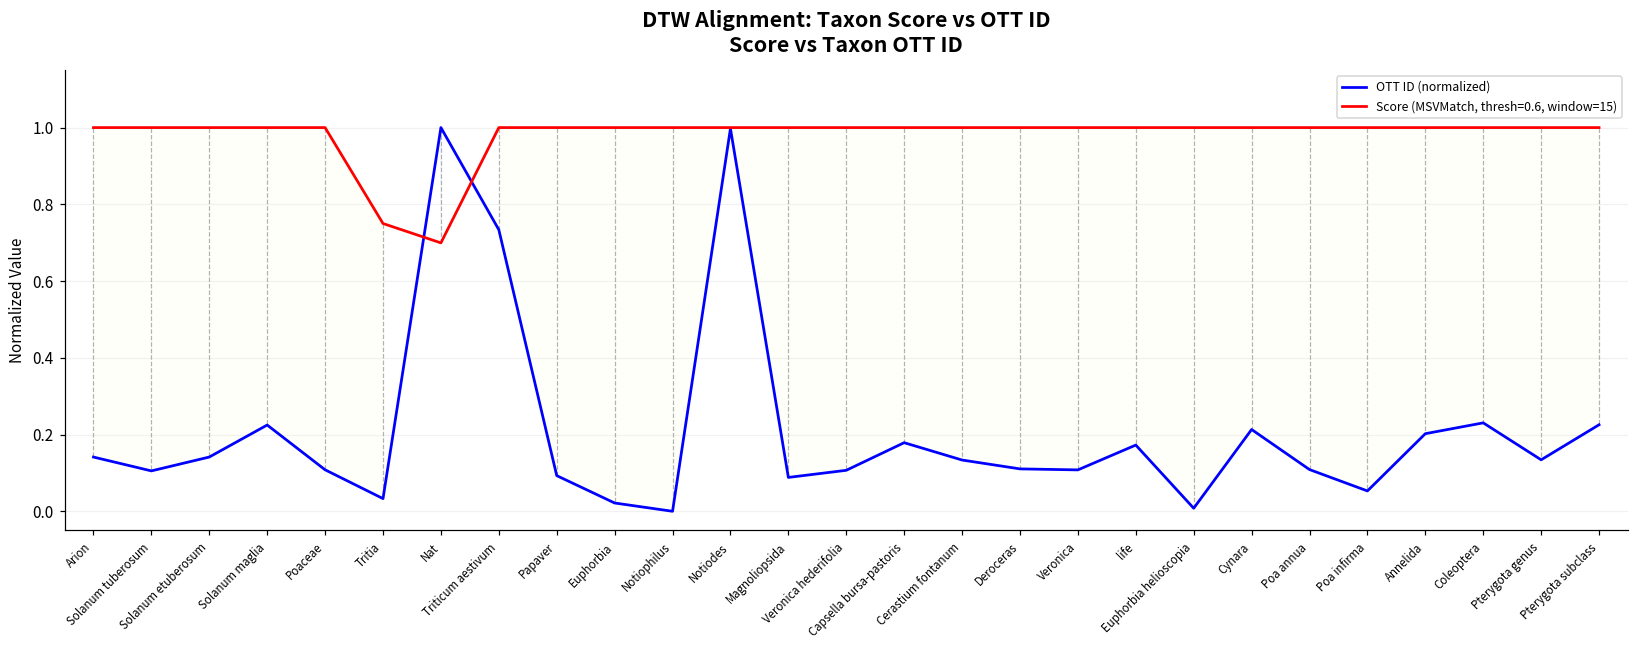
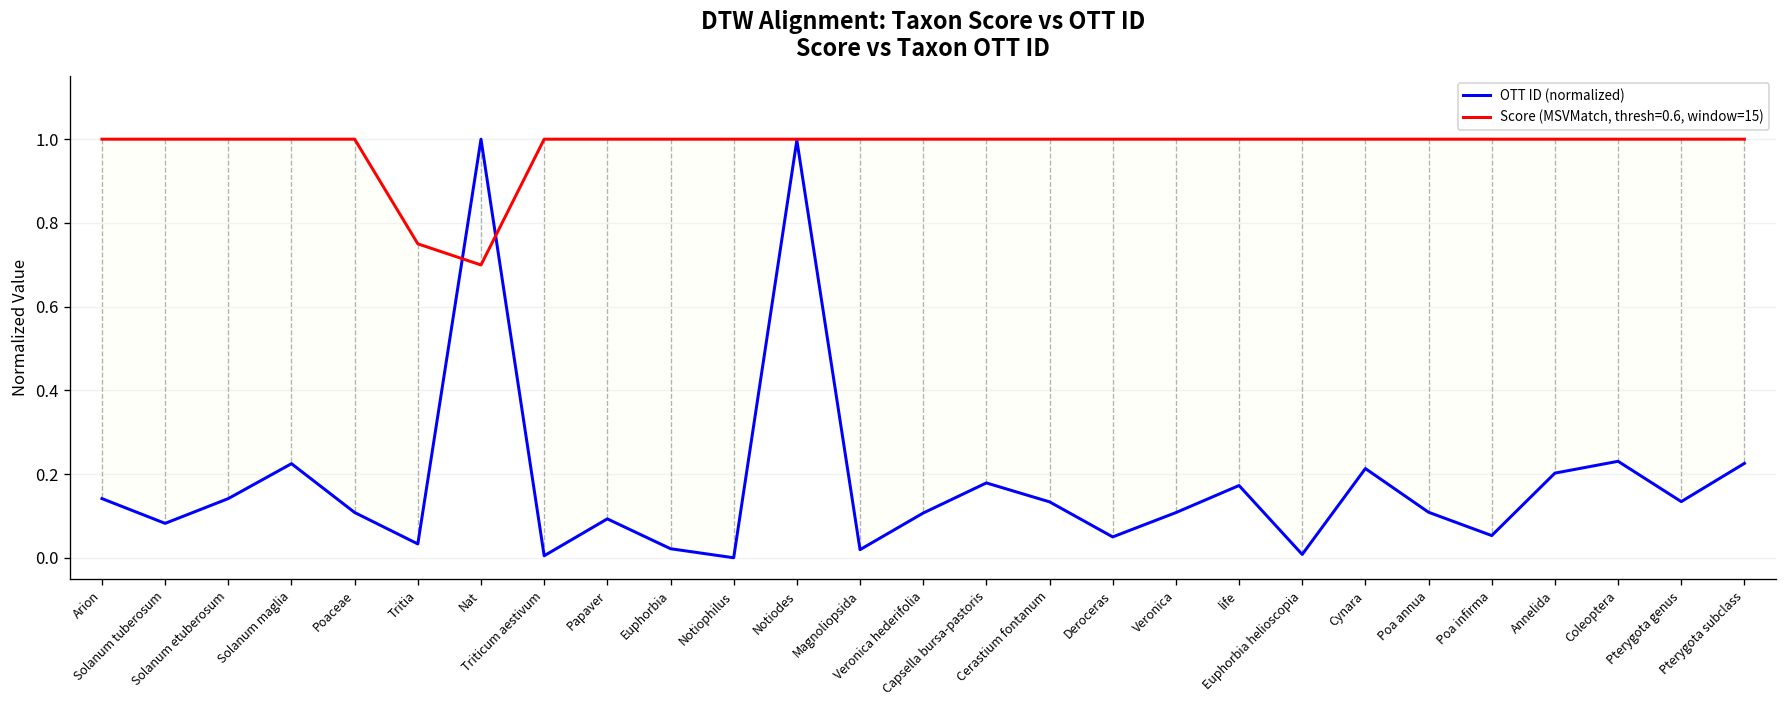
OTT ID (normalized), Solanum tuberosum: 0.11 -> 0.08
OTT ID (normalized), Triticum aestivum: 0.73 -> 0.00
OTT ID (normalized), Magnoliopsida: 0.09 -> 0.02
OTT ID (normalized), Deroceras: 0.11 -> 0.05
